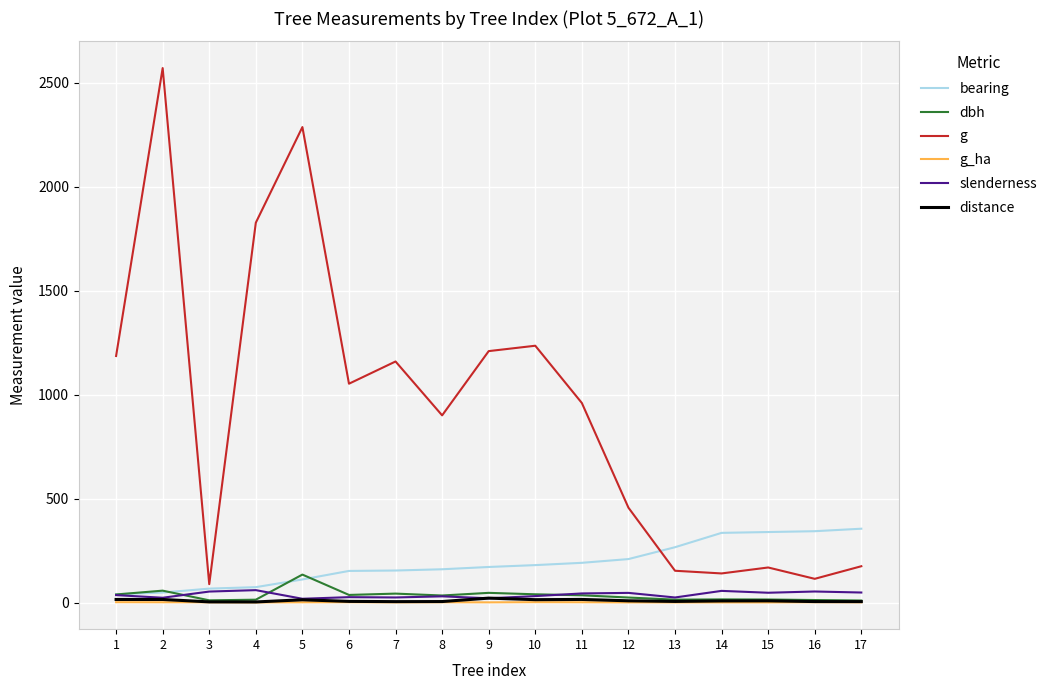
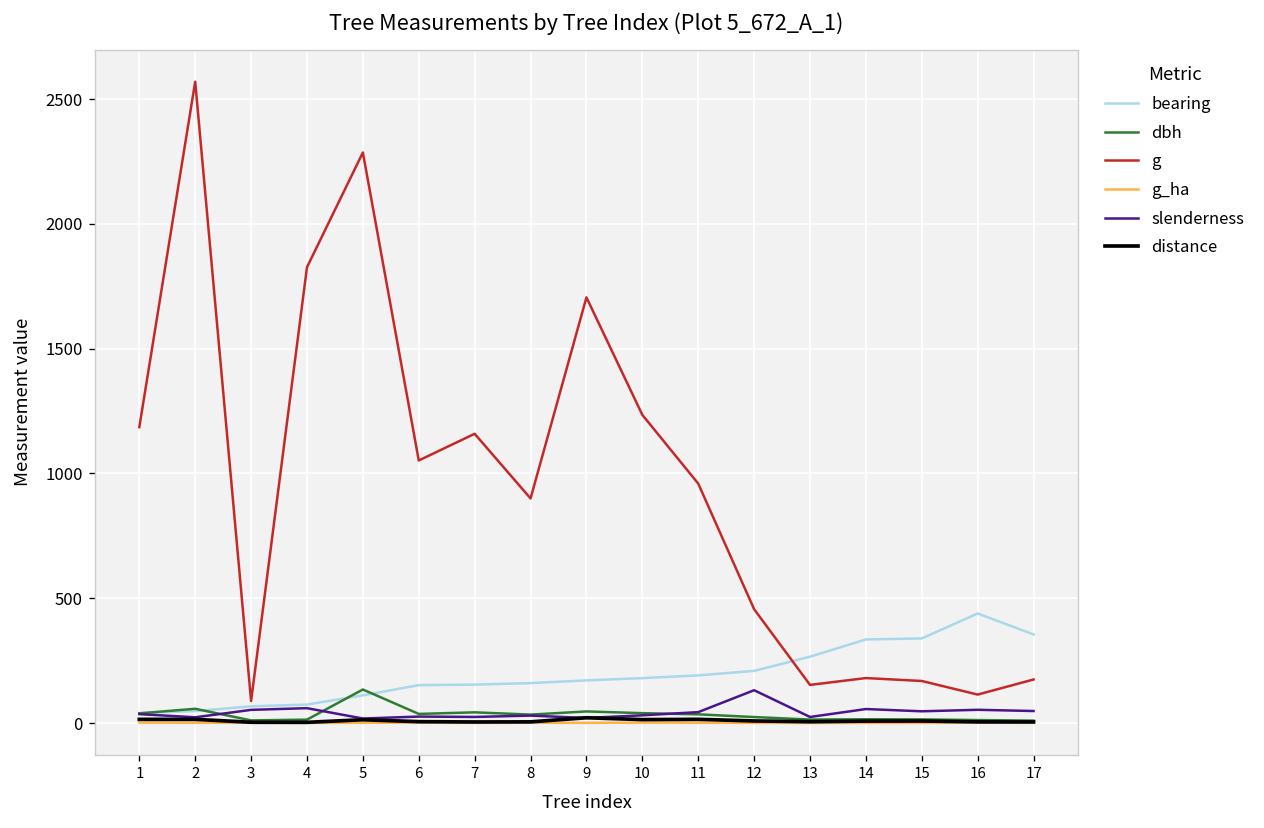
g, 9: 1210 -> 1710
slenderness, 12: 50 -> 130
g, 14: 140 -> 180
bearing, 16: 340 -> 440
